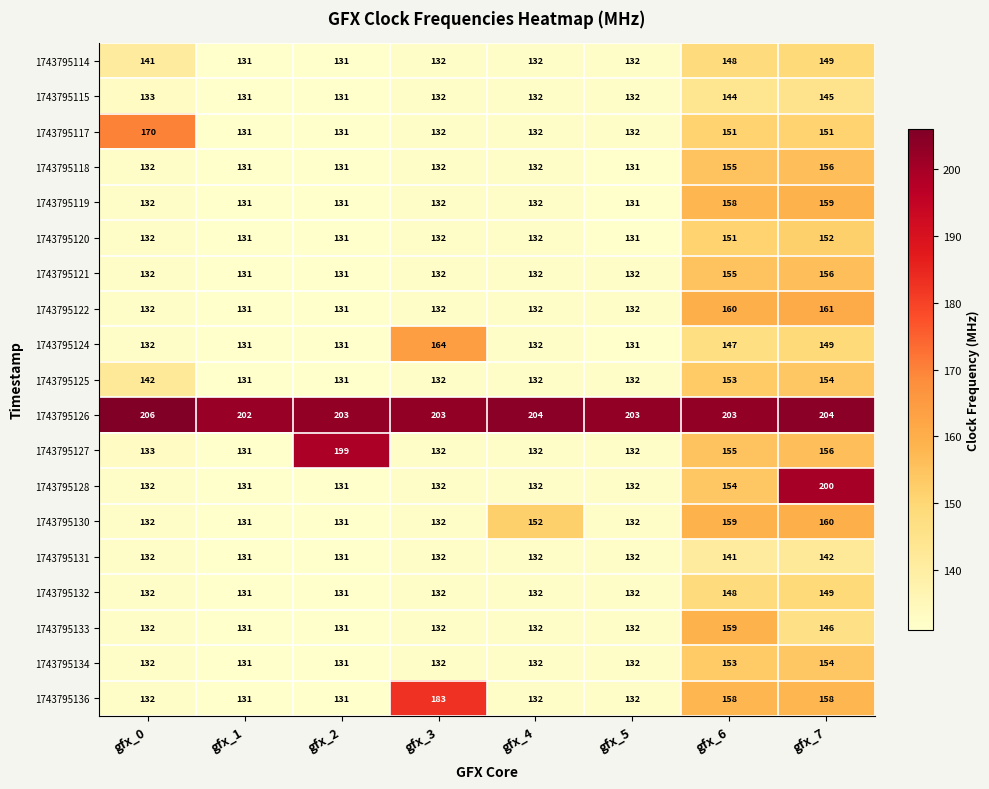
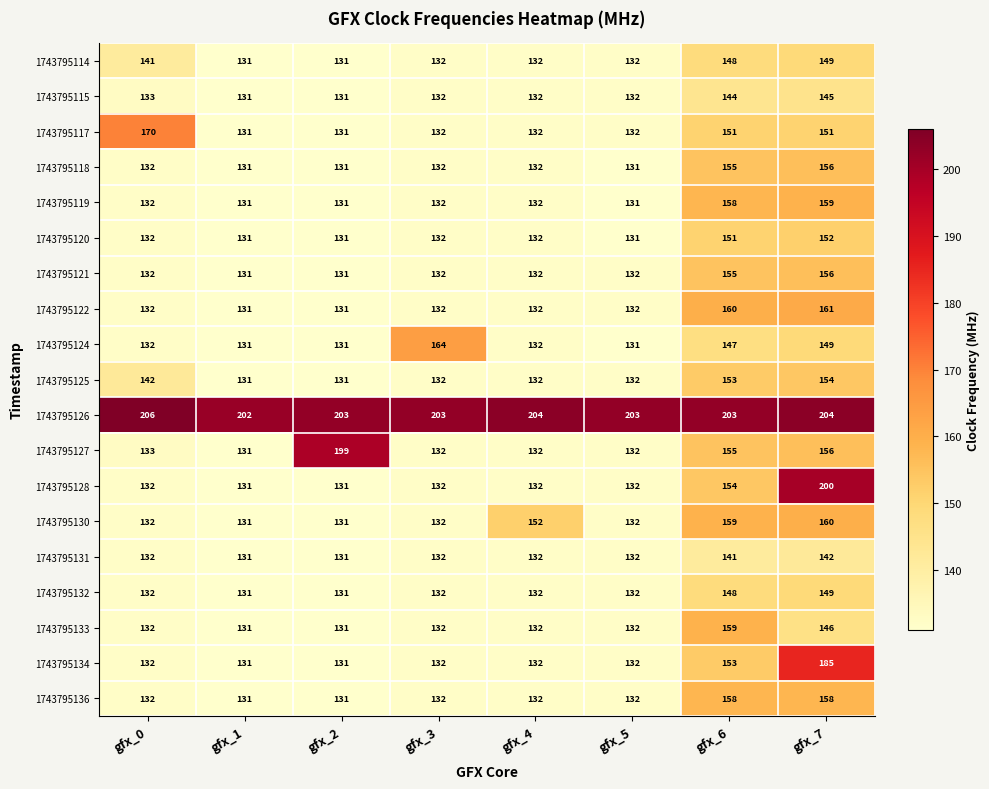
1743795134, gfx_7: 154 -> 185
1743795136, gfx_3: 183 -> 132
